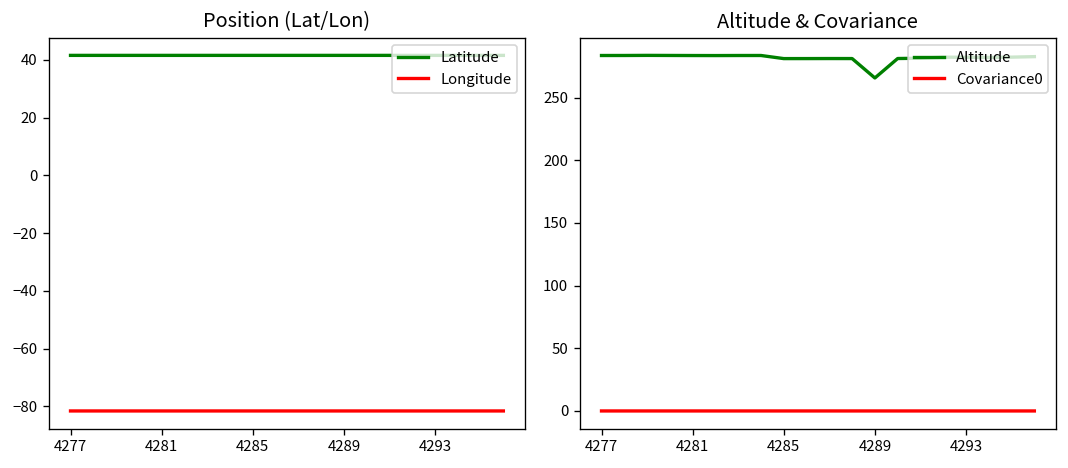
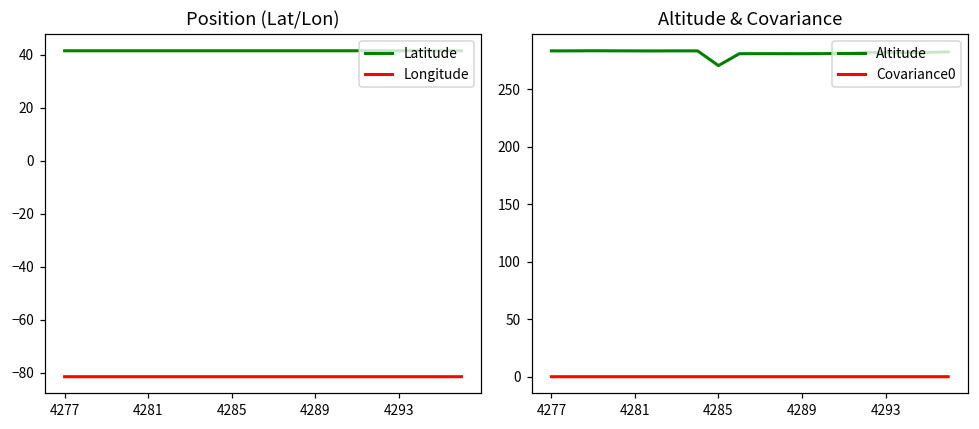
Altitude & Covariance, Altitude, 4285: 281 -> 271
Altitude & Covariance, Altitude, 4289: 266 -> 281
